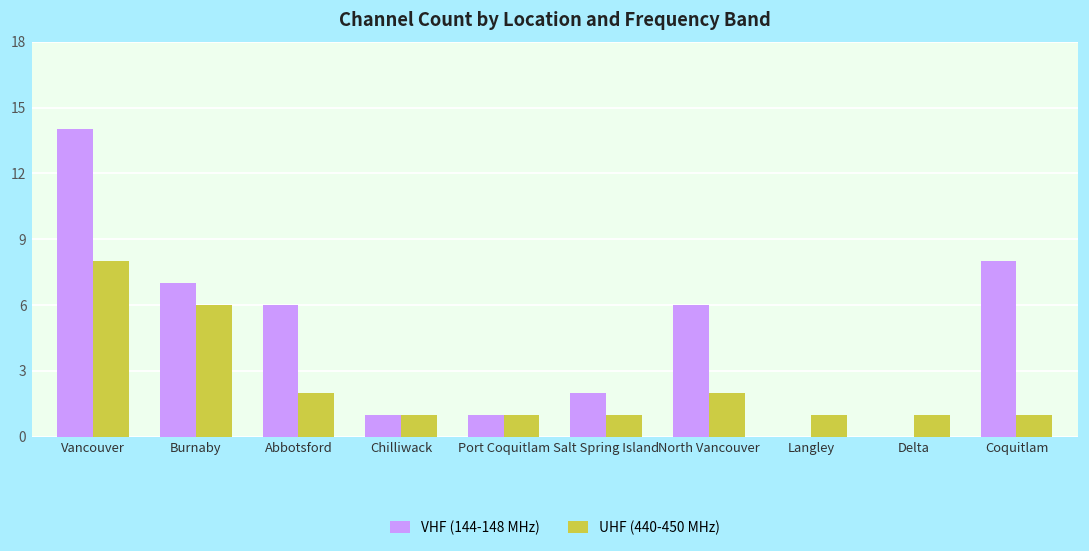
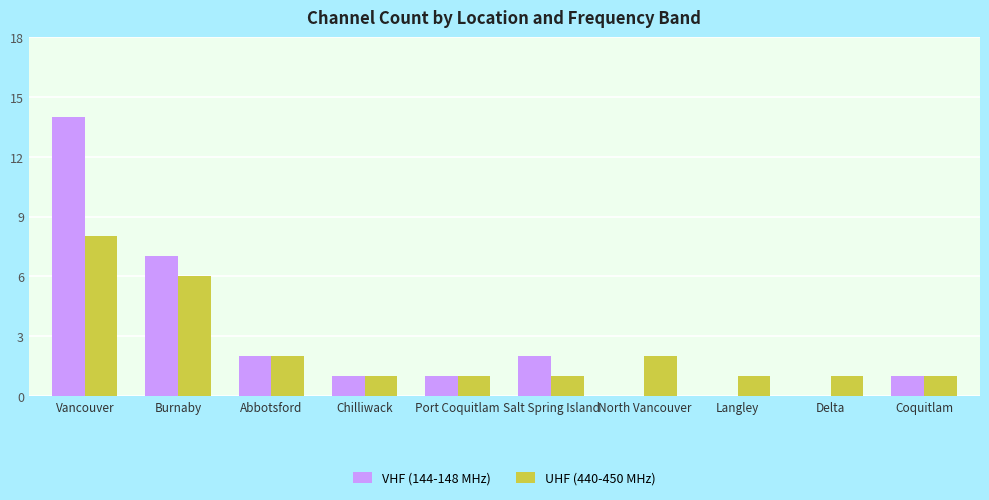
VHF (144-148 MHz), Abbotsford: 6 -> 2
VHF (144-148 MHz), North Vancouver: 6 -> 0
VHF (144-148 MHz), Coquitlam: 8 -> 1
